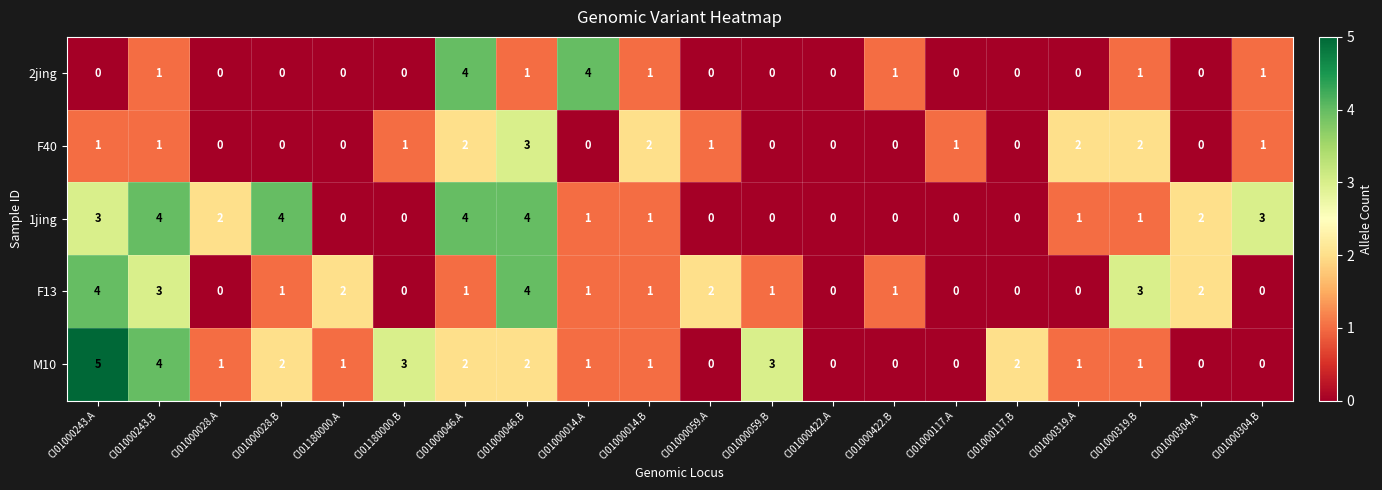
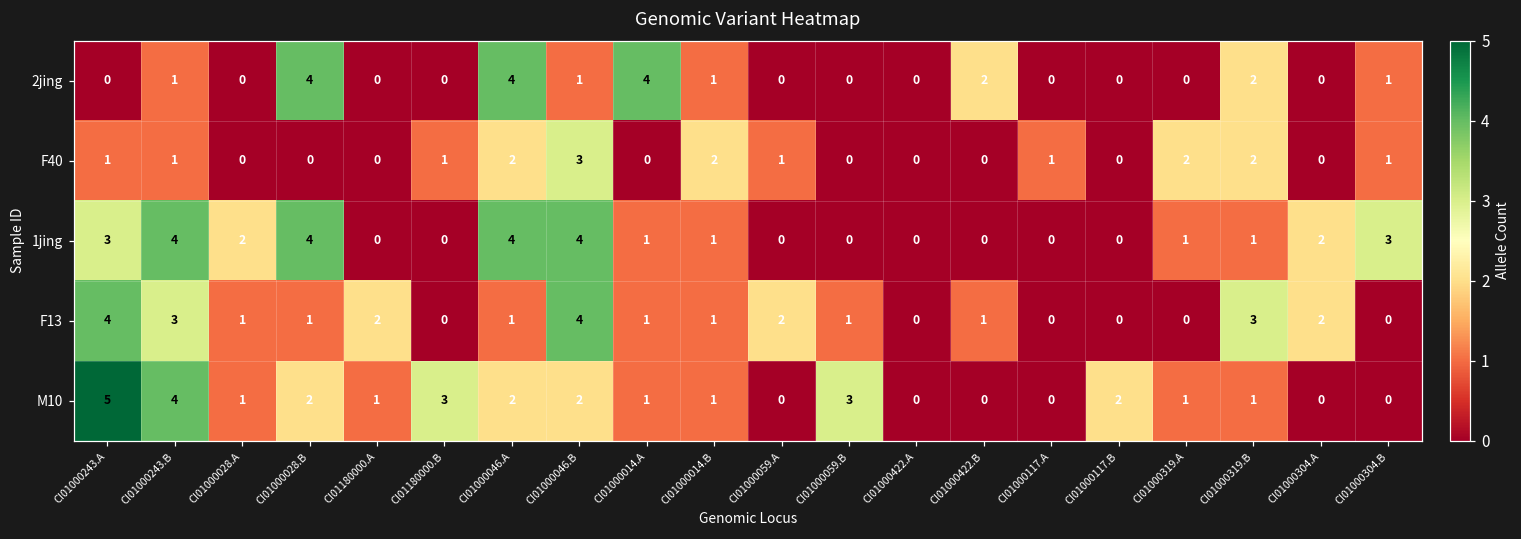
2jing, CI01000028.B: 0 -> 4
2jing, CI01000422.B: 1 -> 2
2jing, CI01000319.B: 1 -> 2
F13, CI01000028.A: 0 -> 1
